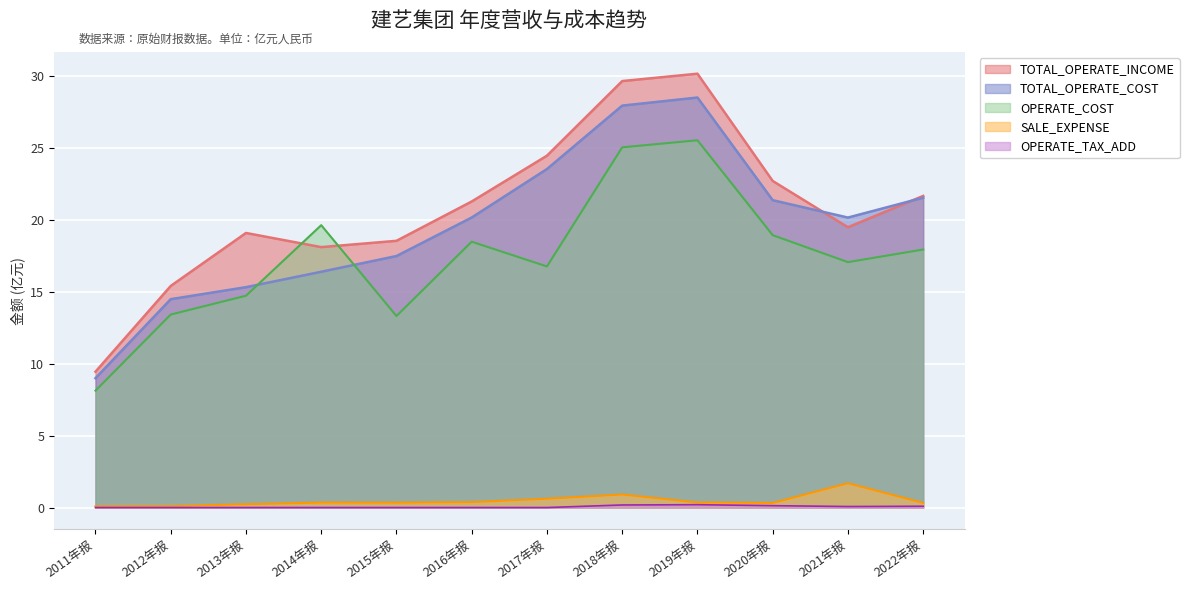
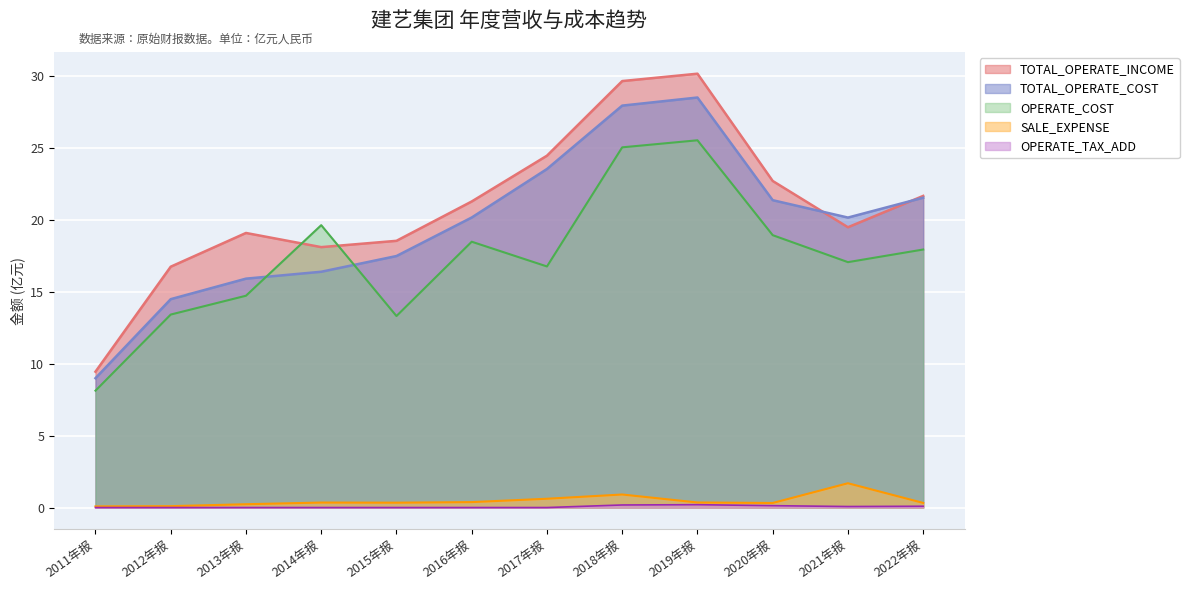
TOTAL_OPERATE_INCOME, 2012年报: 15.4 -> 16.7
TOTAL_OPERATE_COST, 2013年报: 15.3 -> 15.9
